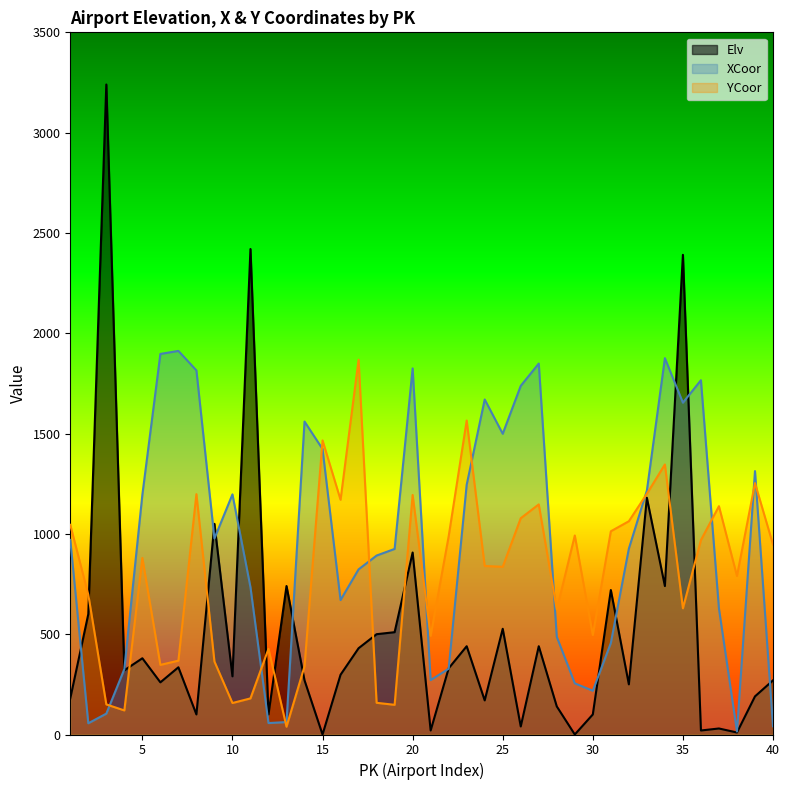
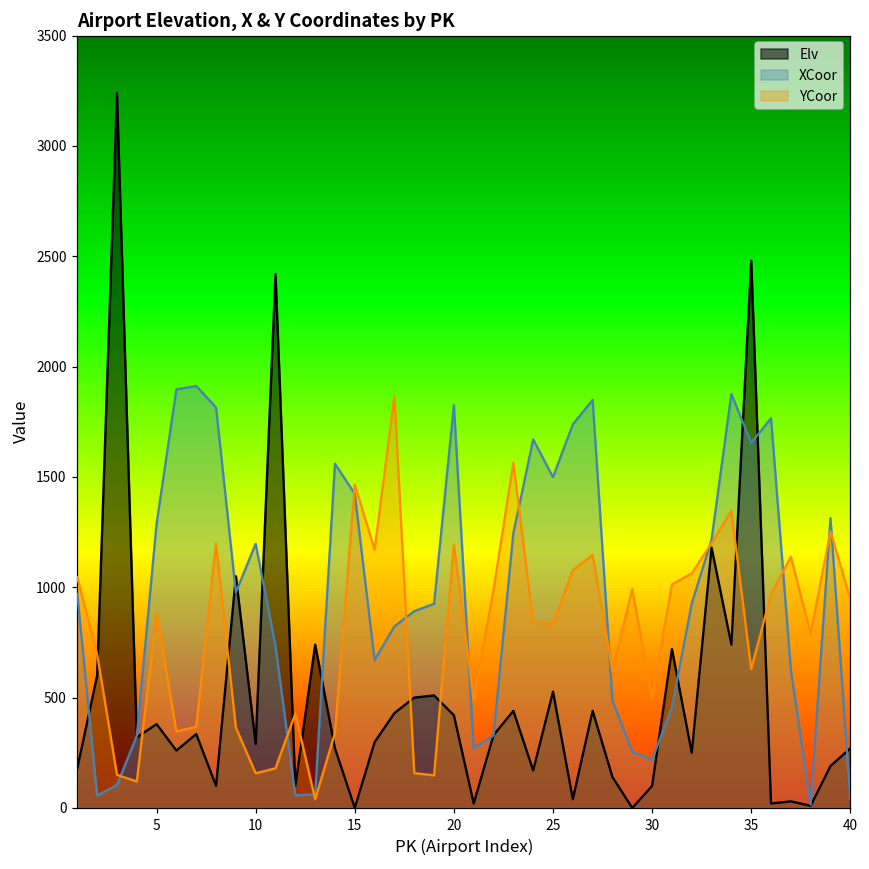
XCoor, 5: 1200 -> 1290
Elv, 20: 910 -> 420
Elv, 35: 2390 -> 2480
